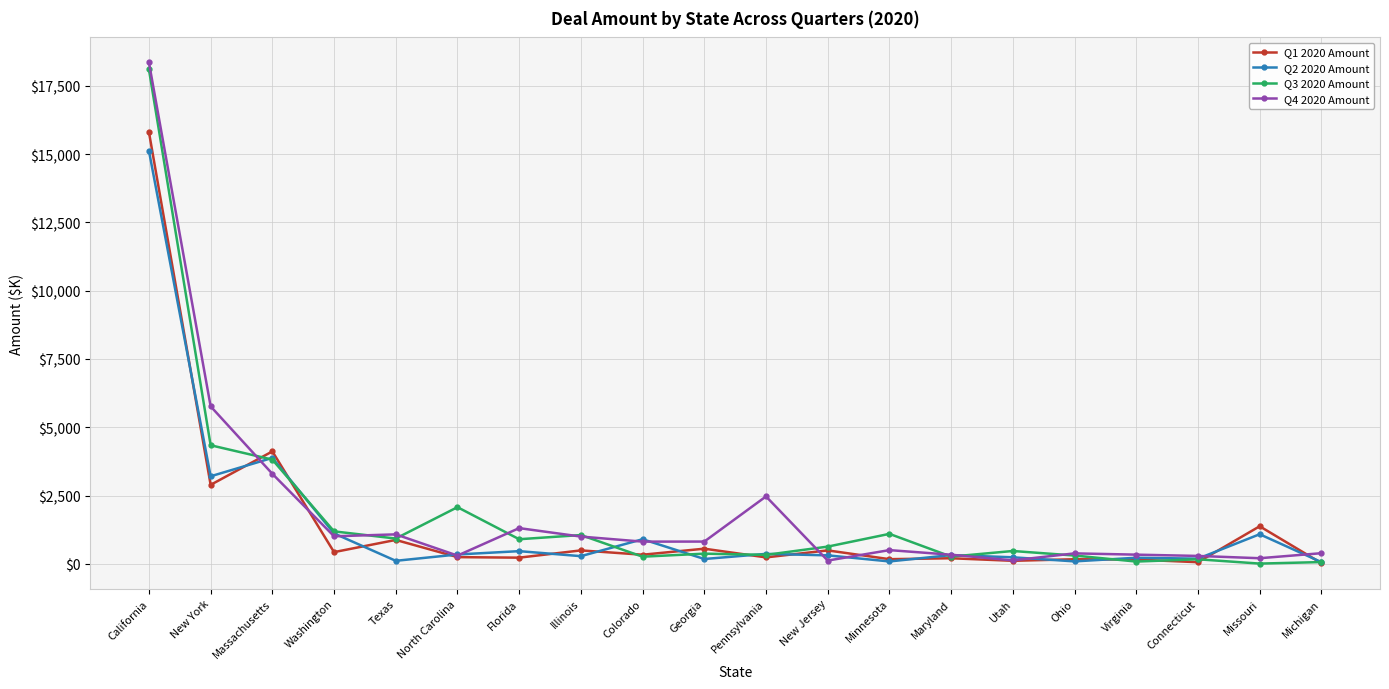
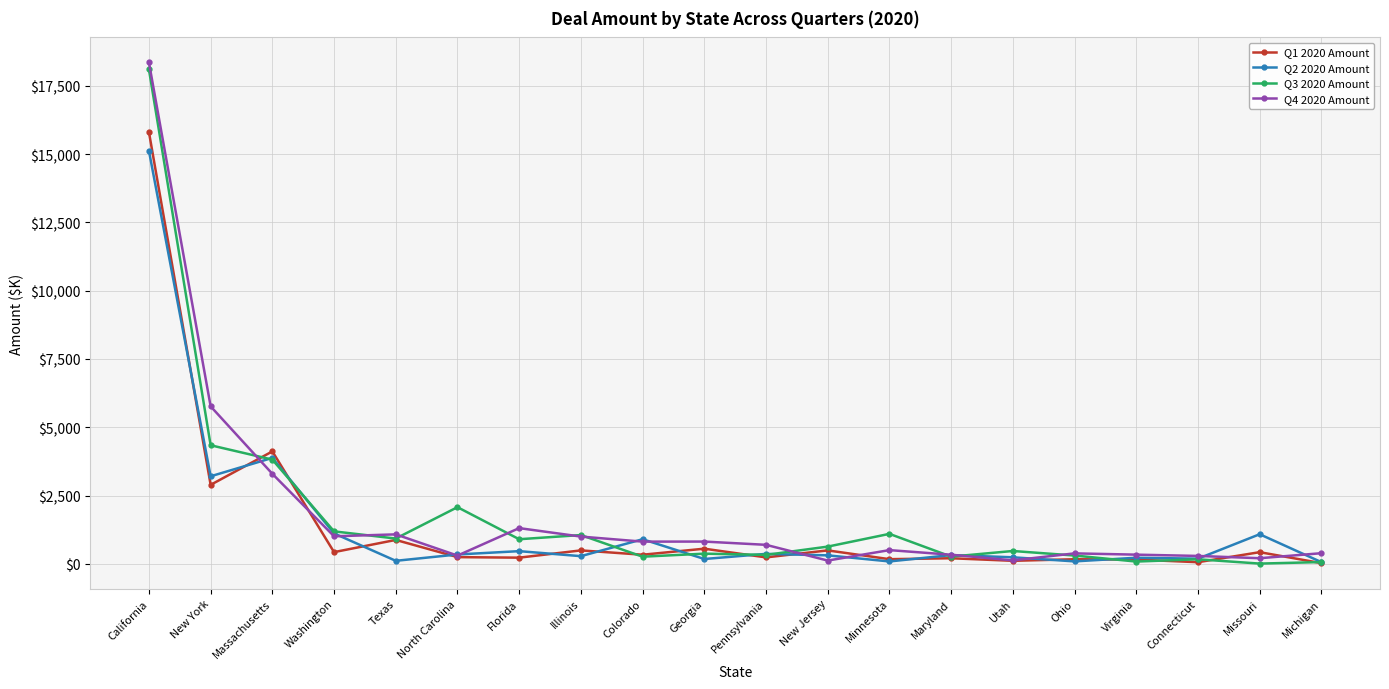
Q4 2020 Amount, Pennsylvania: $2,500 -> $700
Q1 2020 Amount, Missouri: $1,400 -> $400
